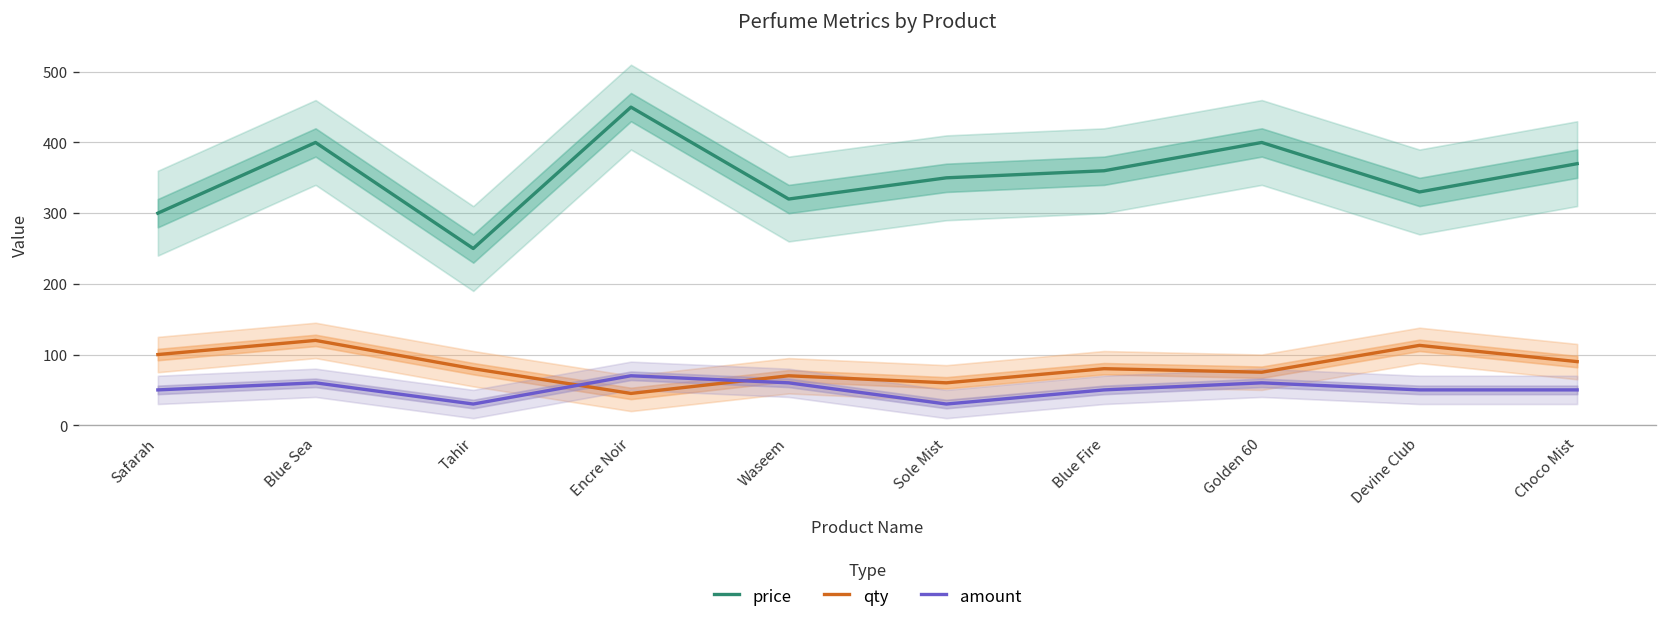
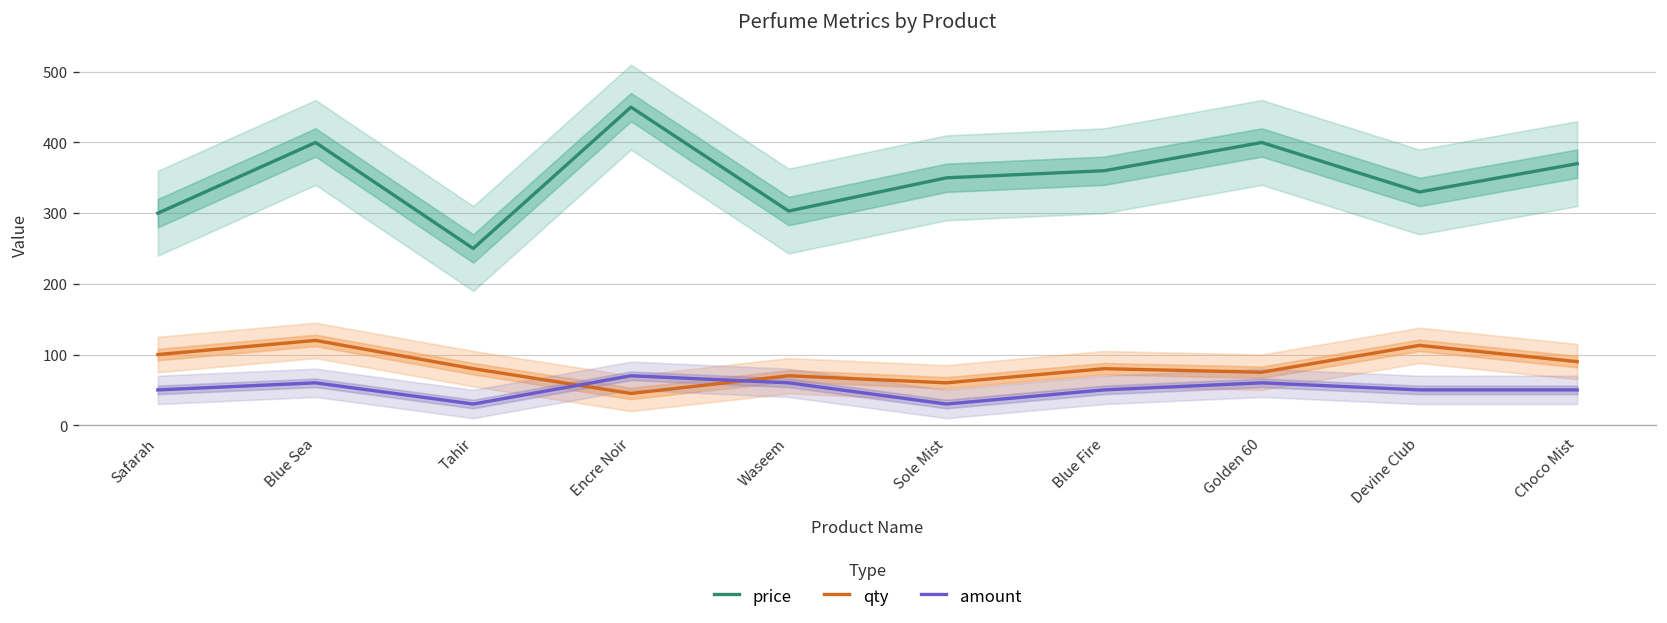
price, Waseem: 320 -> 300
